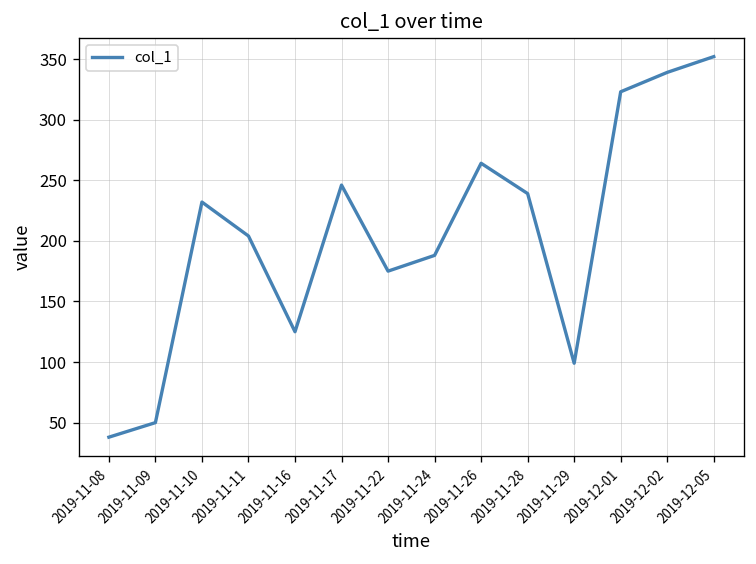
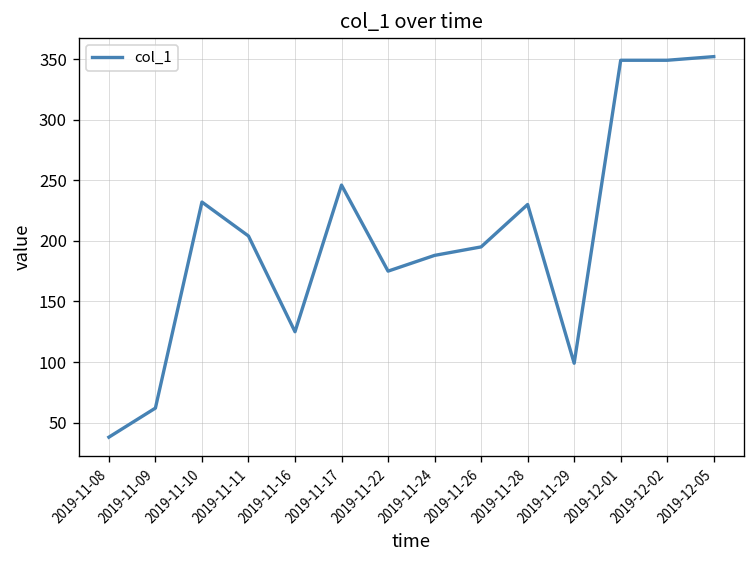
2019-11-09: 50 -> 62
2019-11-26: 264 -> 195
2019-11-28: 239 -> 230
2019-12-01: 323 -> 349
2019-12-02: 339 -> 349
